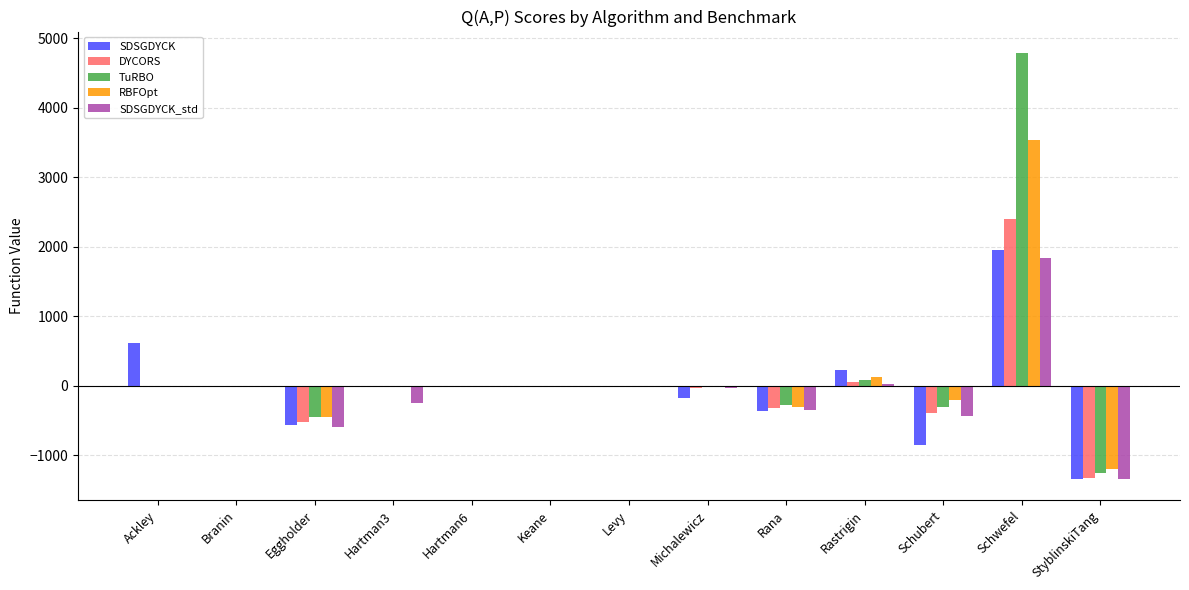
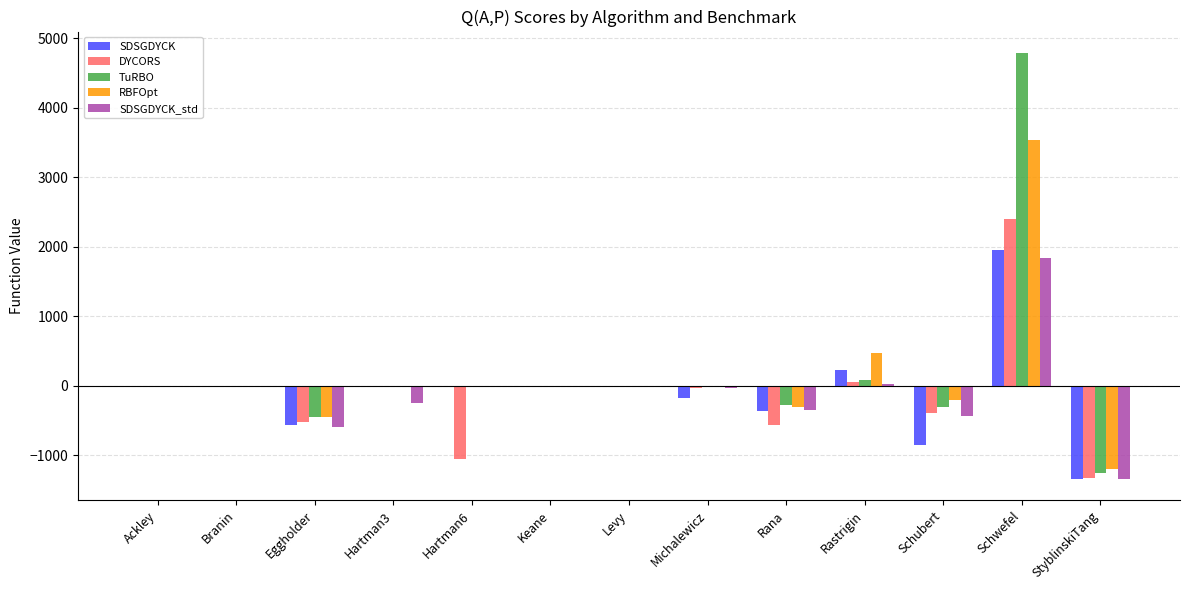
SDSGDYCK, Ackley: 600 -> 0
DYCORS, Hartman6: 0 -> -1100
DYCORS, Rana: -300 -> -600
RBFOpt, Rastrigin: 100 -> 500
